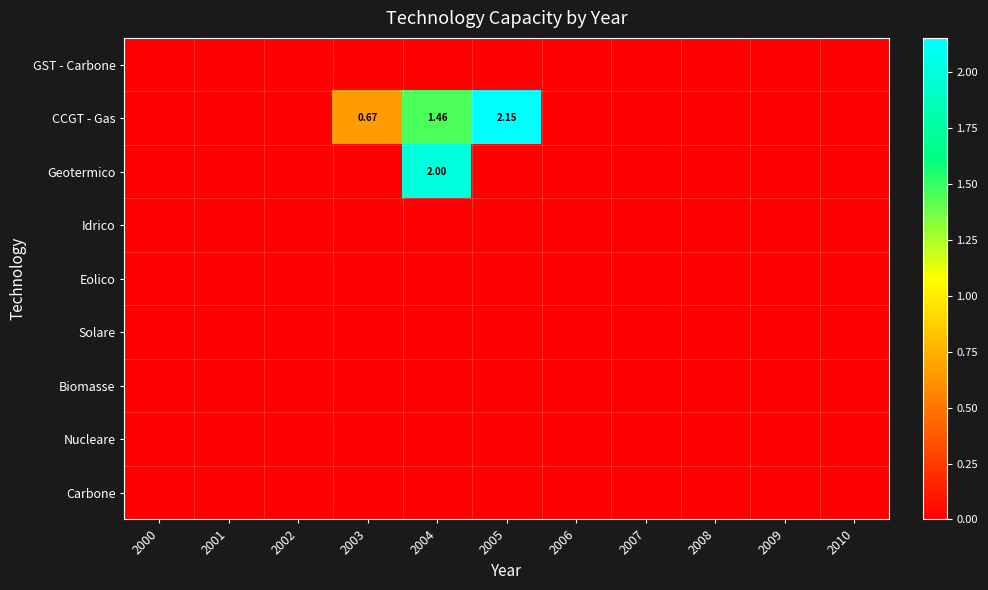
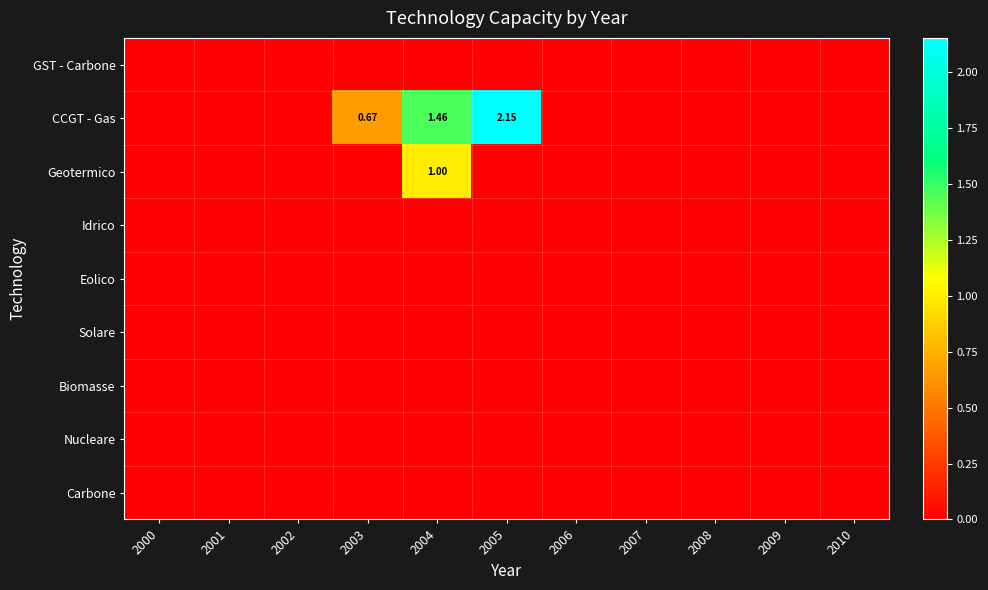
Geotermico, 2004: 2.00 -> 1.00
